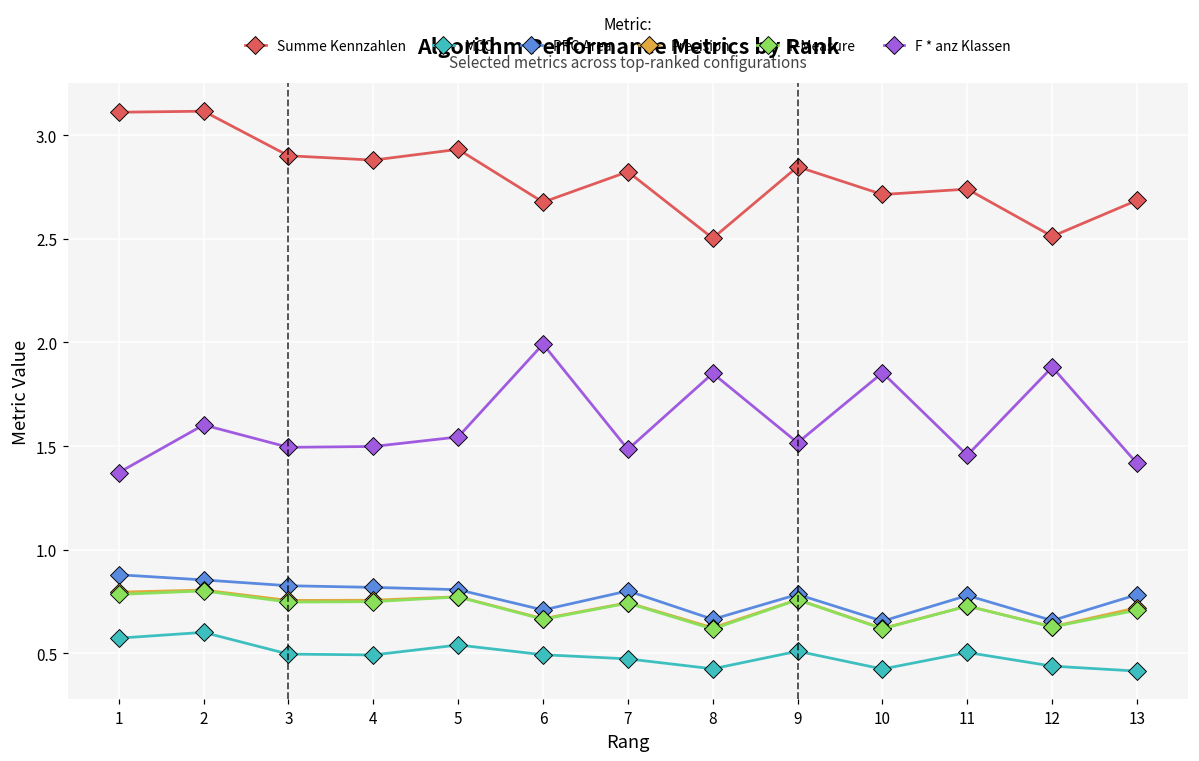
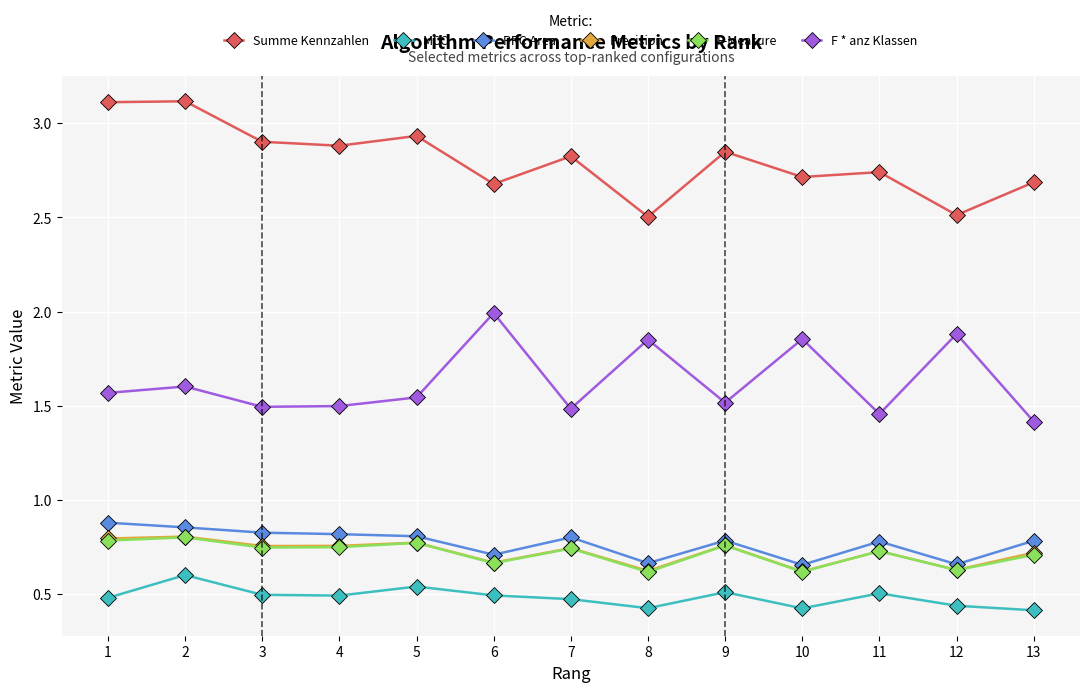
MCC, 1: 0.57 -> 0.48
F * anz Klassen, 1: 1.37 -> 1.57
